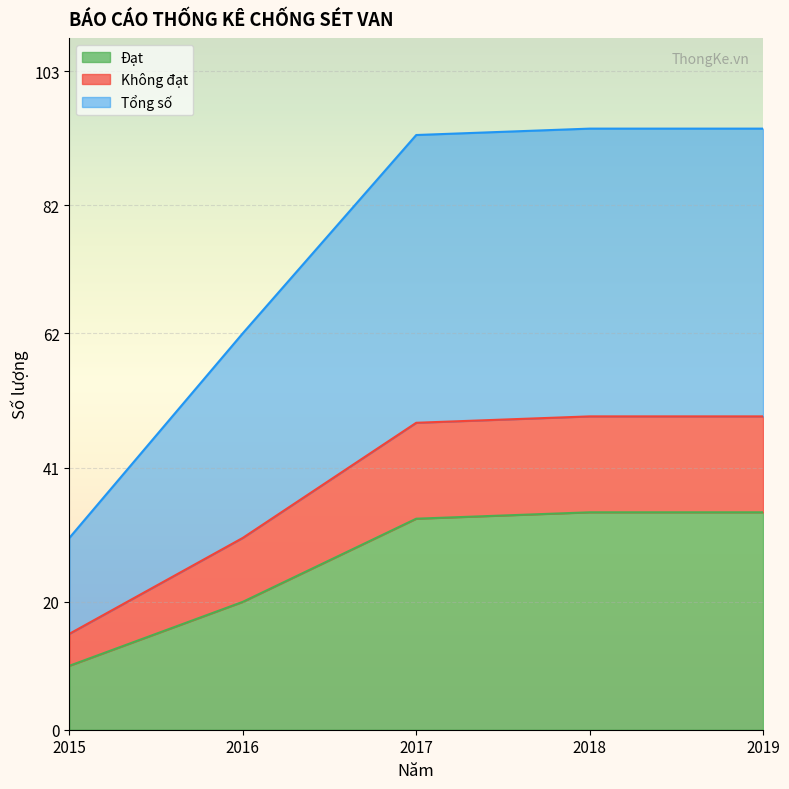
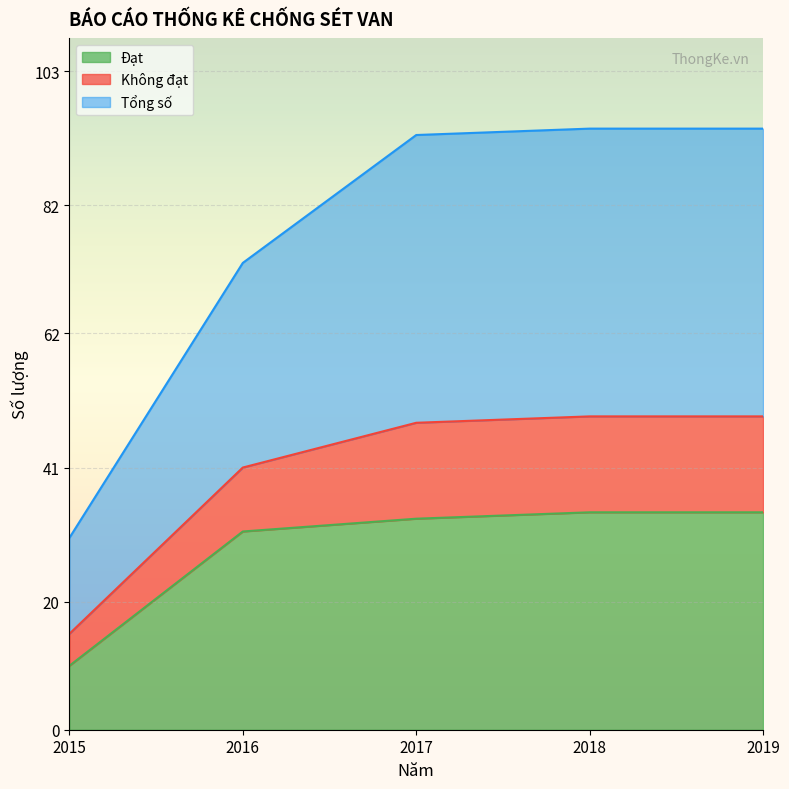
Đạt, 2016: 20 -> 31
